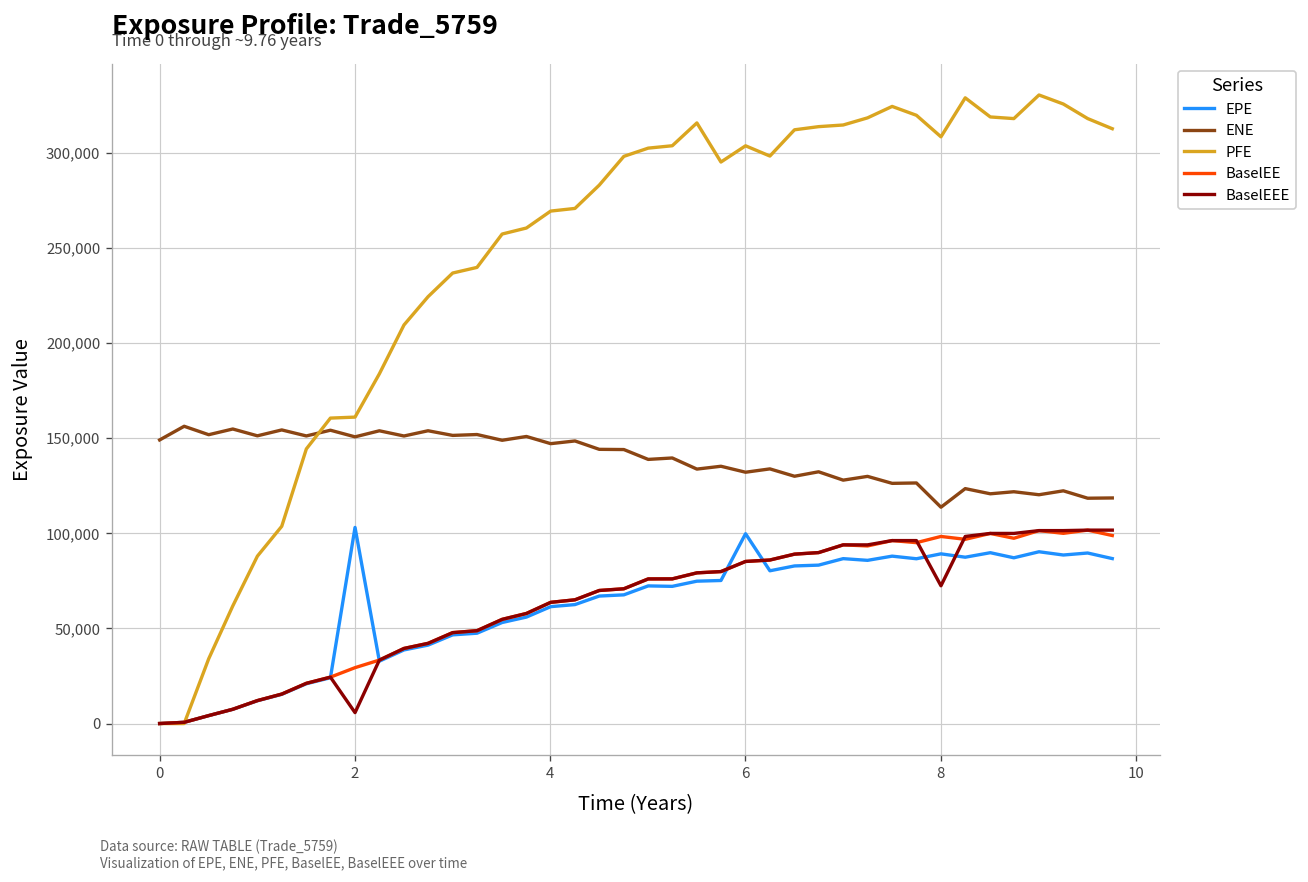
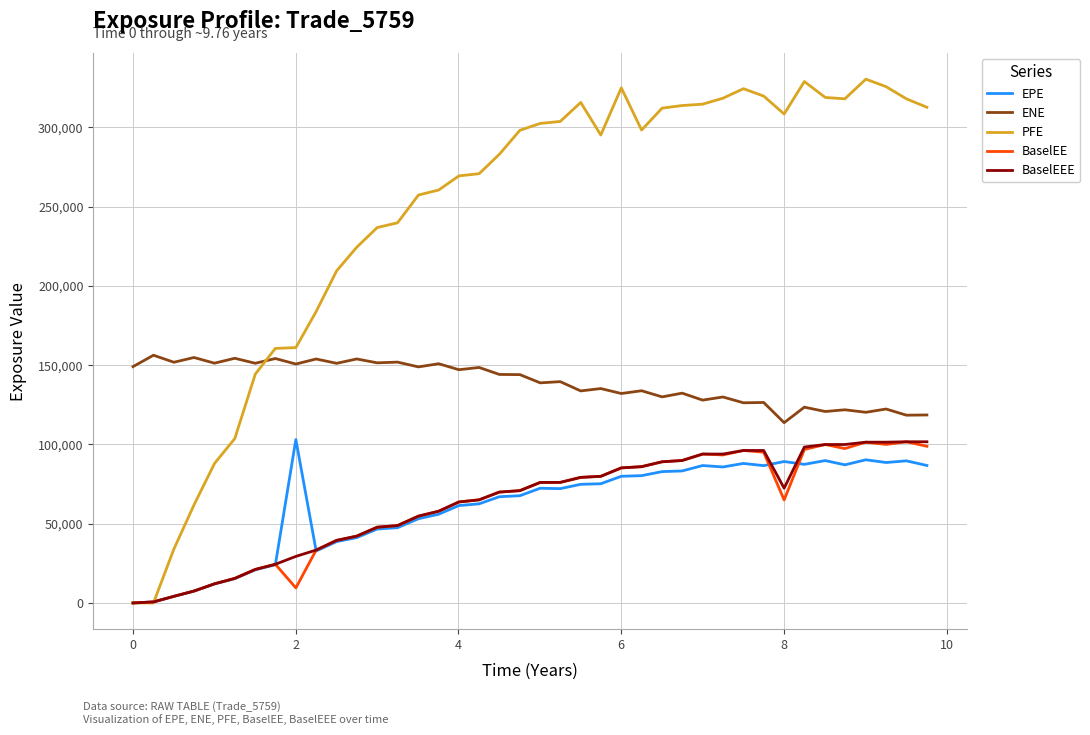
BaselEE, 2: 29,000 -> 9,000
BaselEEE, 2: 6,000 -> 29,000
EPE, 6: 100,000 -> 80,000
PFE, 6: 304,000 -> 325,000
BaselEE, 8: 98,000 -> 65,000
